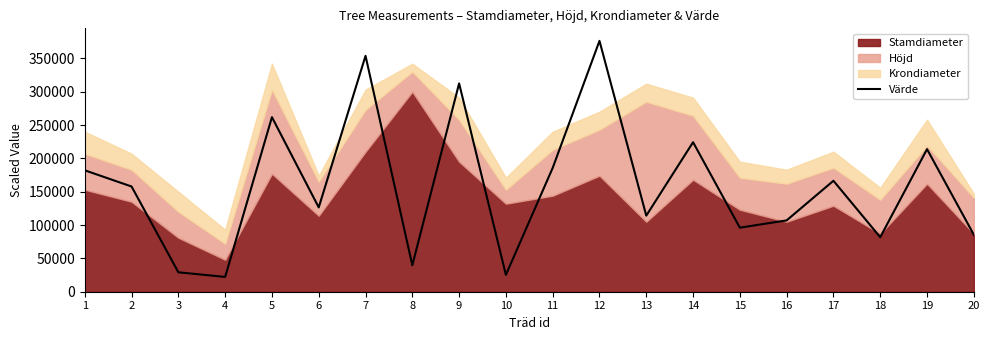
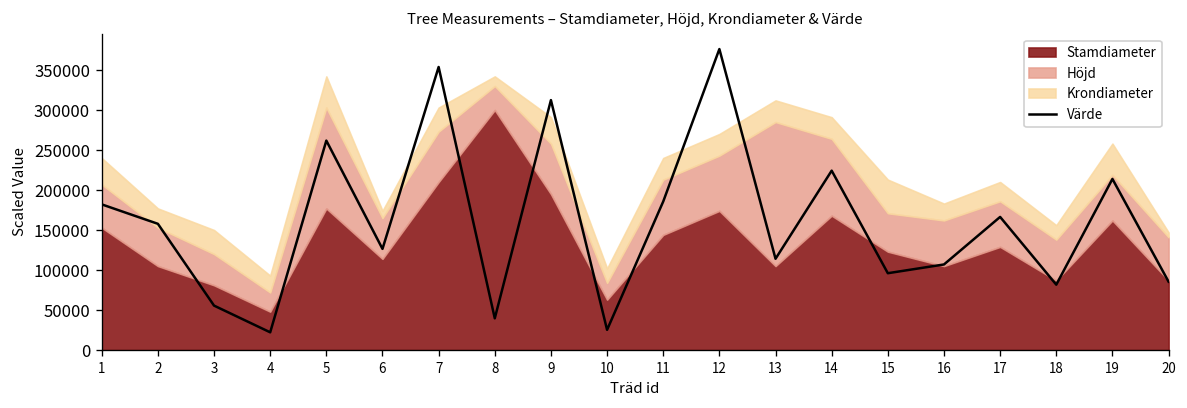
Stamdiameter, 2: 140000 -> 110000
Värde, 3: 30000 -> 60000
Stamdiameter, 10: 130000 -> 60000
Krondiameter, 15: 20000 -> 40000
